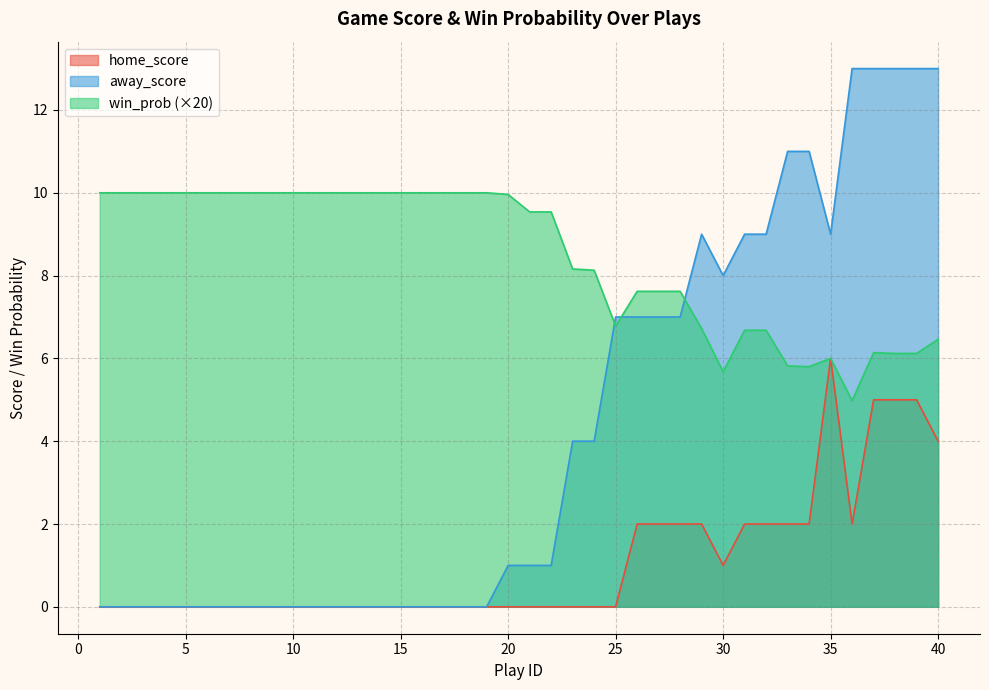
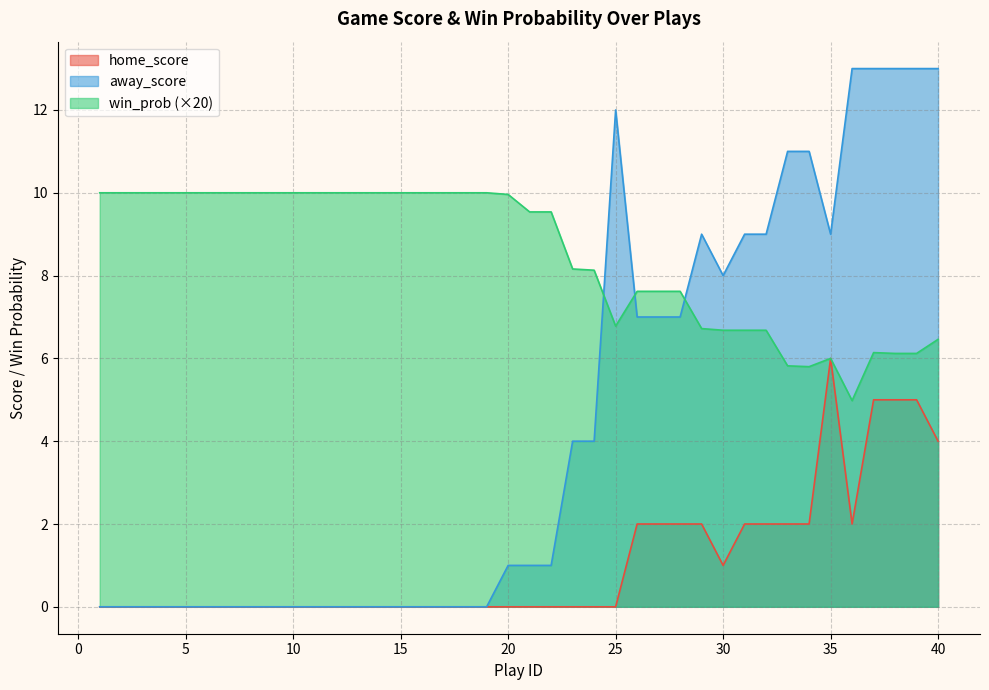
away_score, 25: 7 -> 12
win_prob (×20), 30: 5.7 -> 6.7
